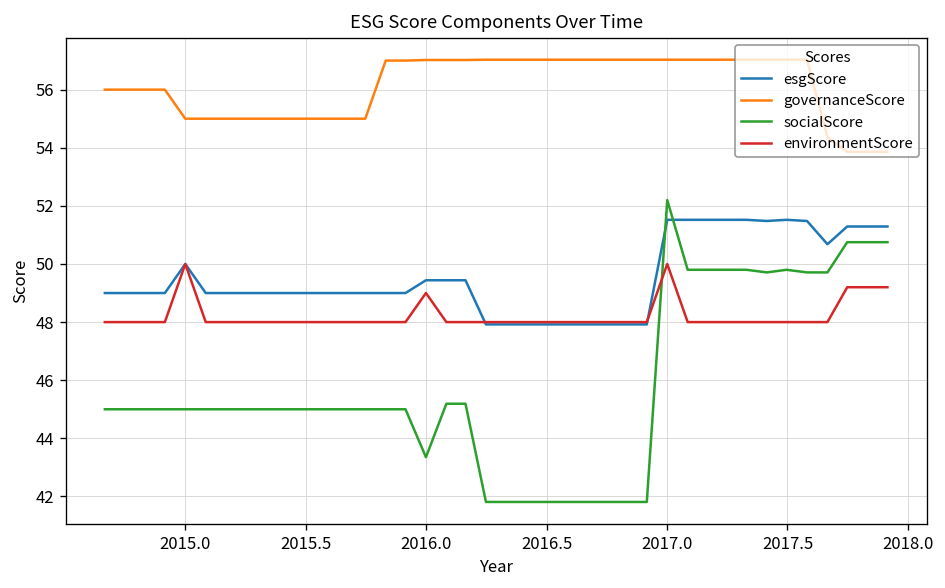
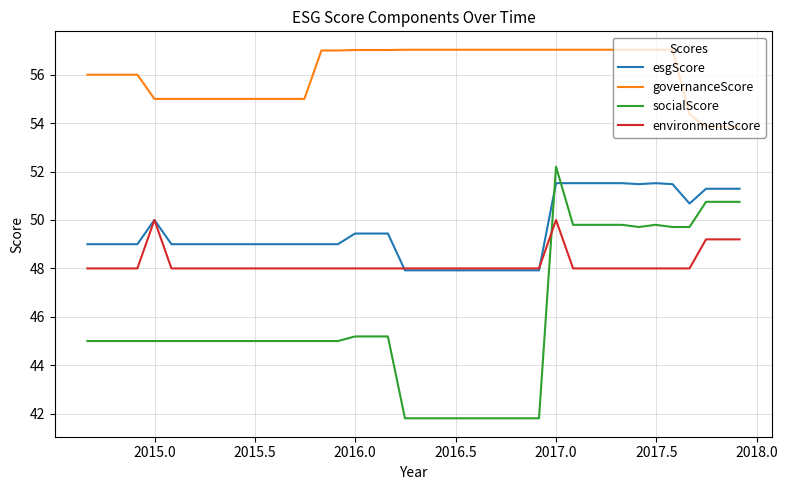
socialScore, 2016.0: 43.4 -> 45.2
environmentScore, 2016.0: 49 -> 48
